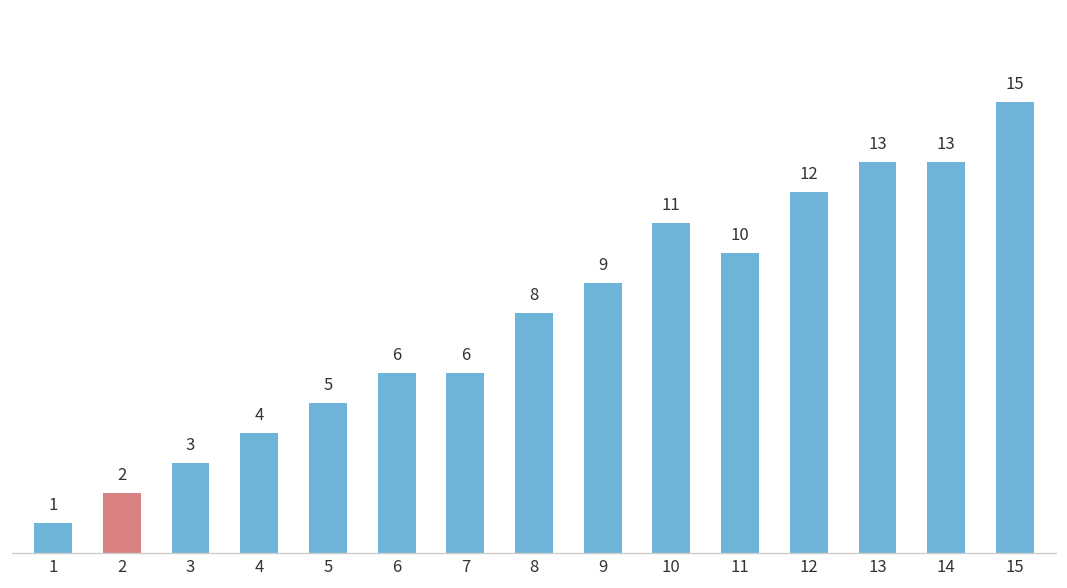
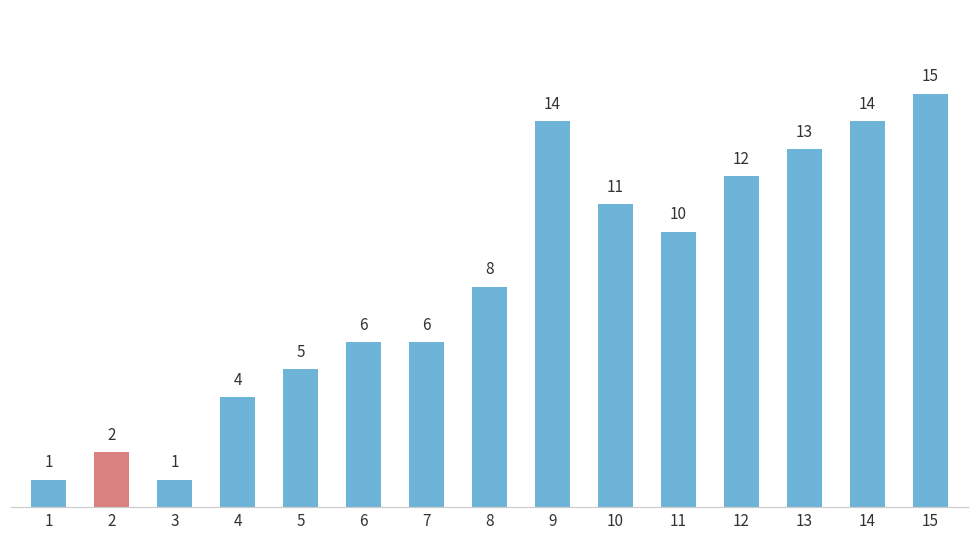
3: 3 -> 1
9: 9 -> 14
14: 13 -> 14
